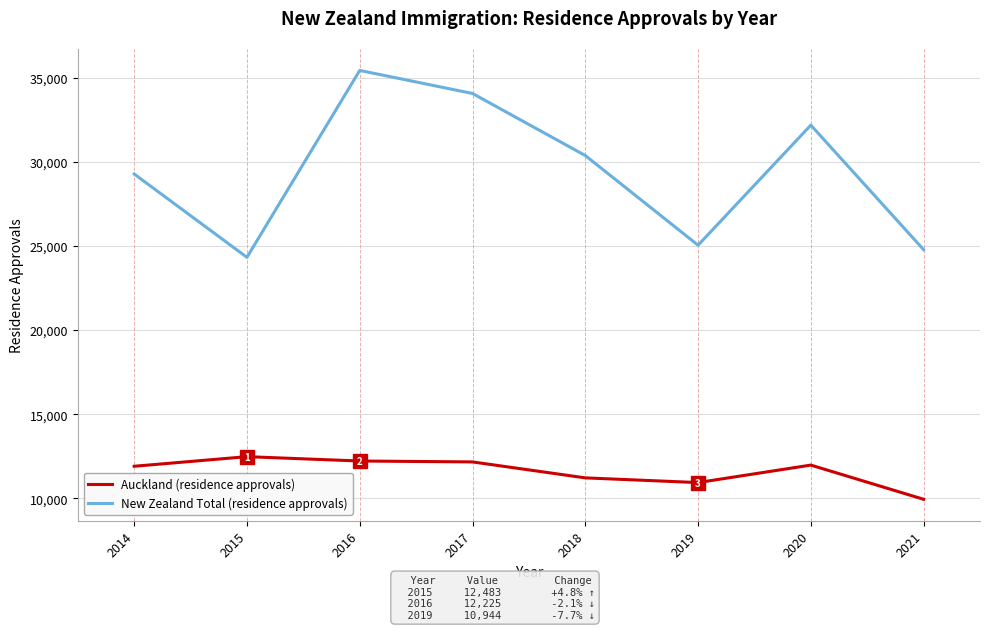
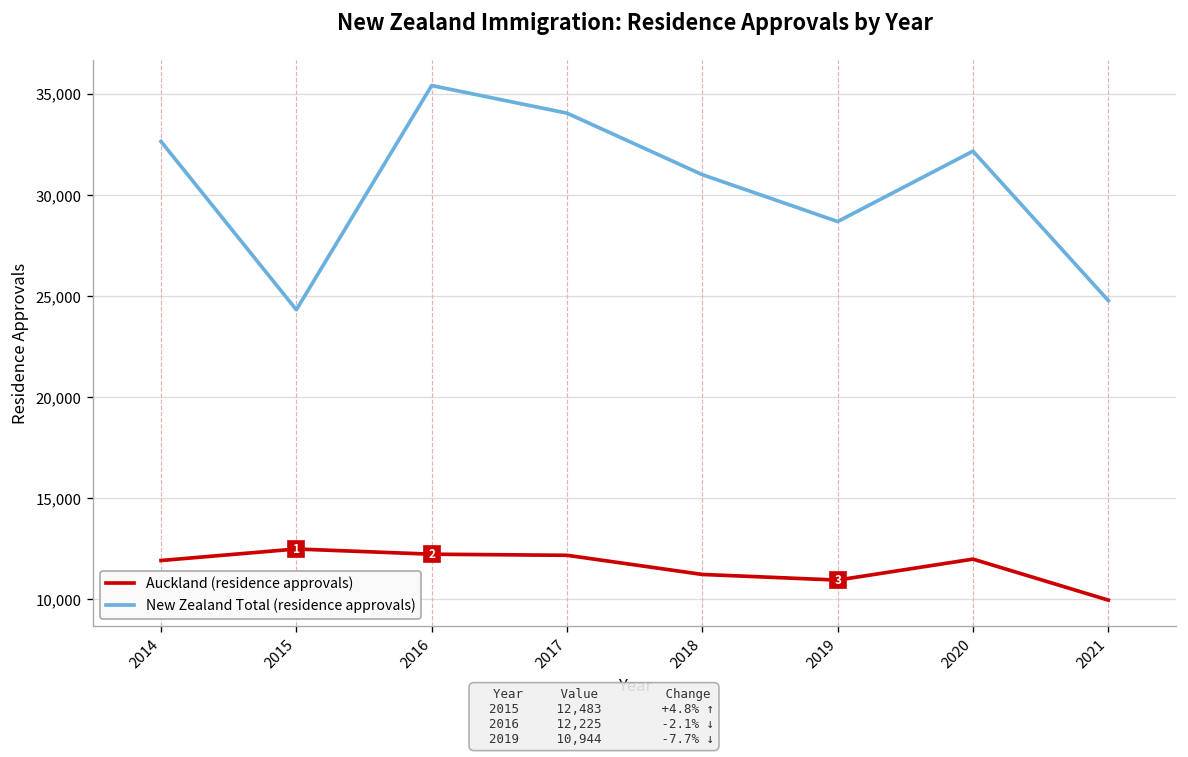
New Zealand Total (residence approvals), 2014: 29,300 -> 32,700
New Zealand Total (residence approvals), 2018: 30,400 -> 31,000
New Zealand Total (residence approvals), 2019: 25,000 -> 28,700
